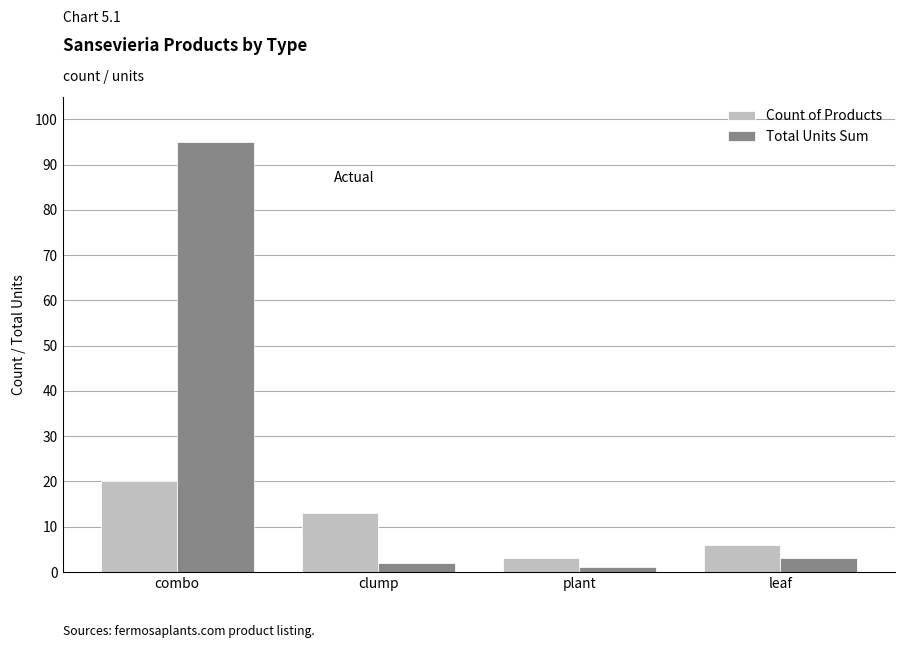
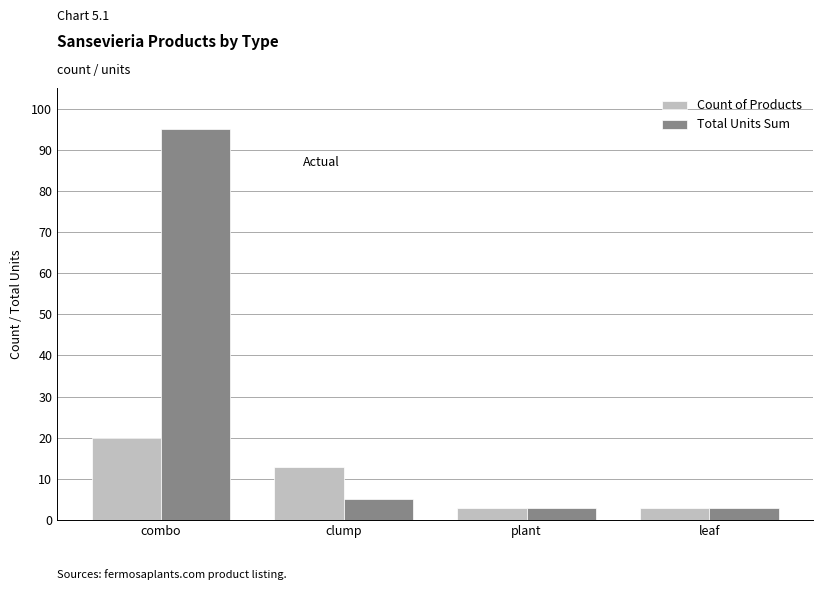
Total Units Sum, clump: 2 -> 5
Total Units Sum, plant: 1 -> 3
Count of Products, leaf: 6 -> 3
